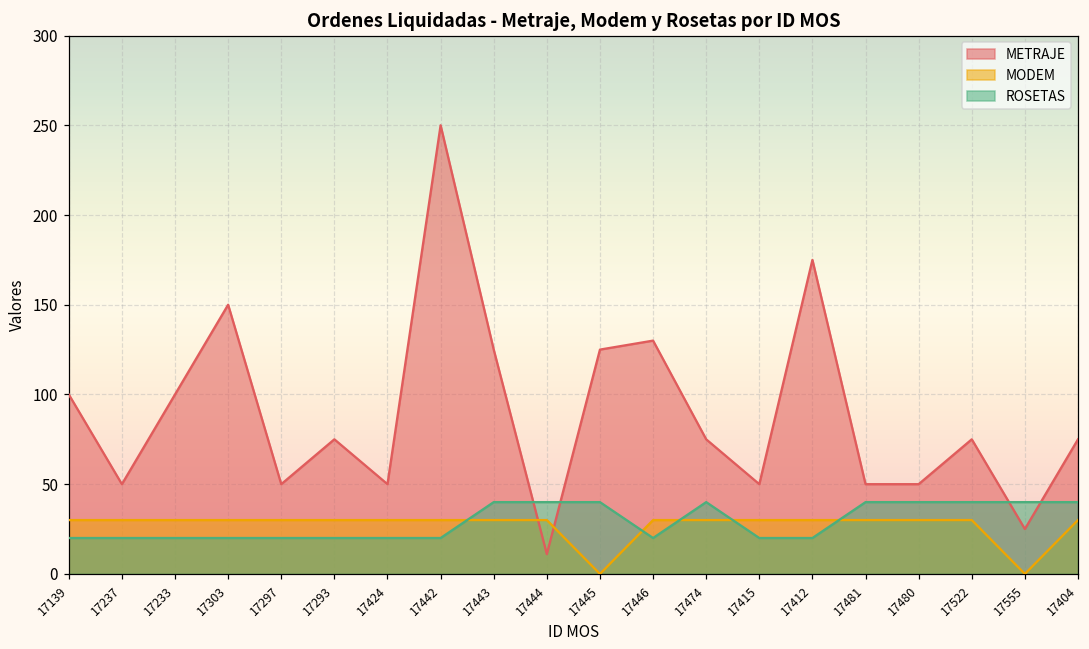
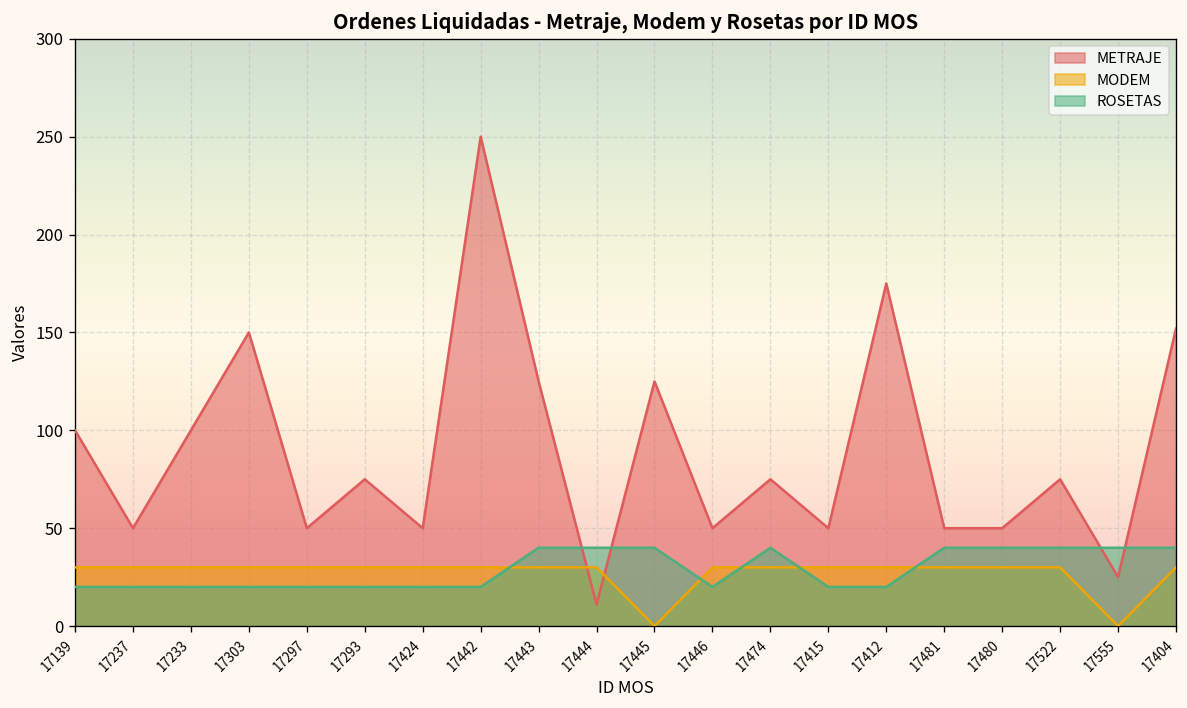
METRAJE, 17446: 130 -> 50
METRAJE, 17404: 75 -> 152
